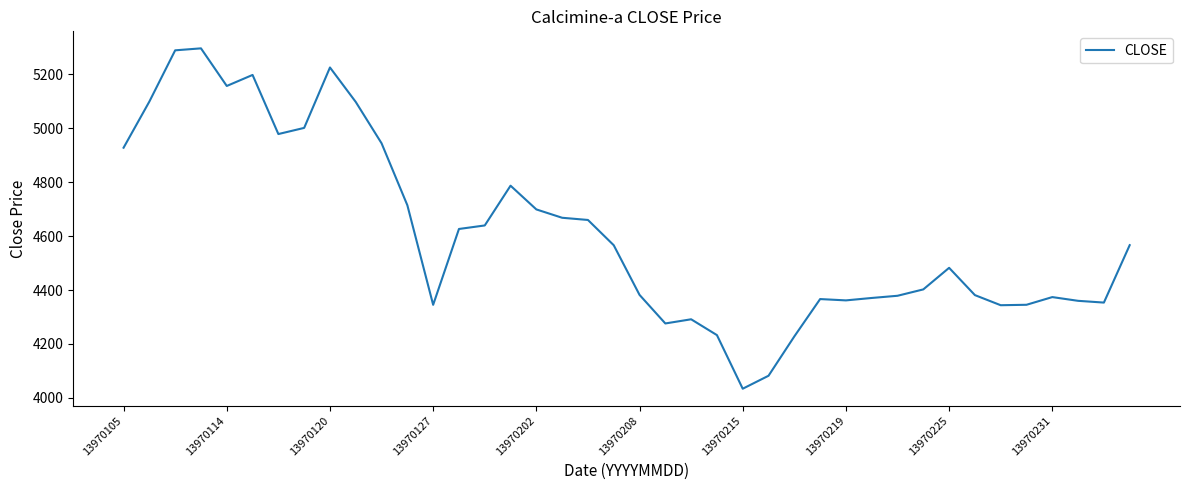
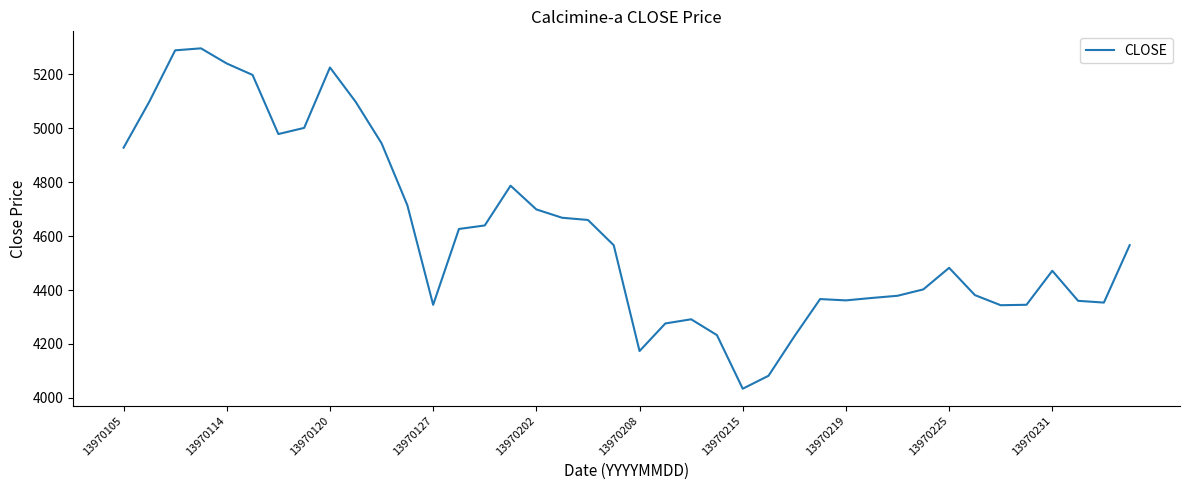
13970114: 5160 -> 5240
13970208: 4380 -> 4170
13970231: 4370 -> 4470
